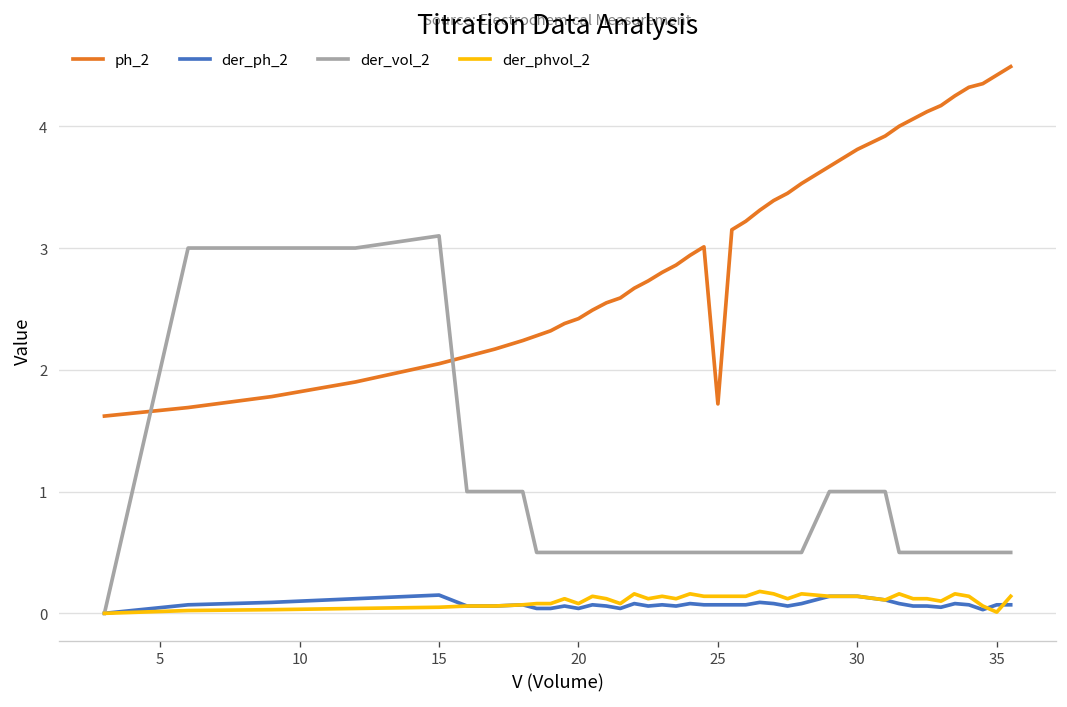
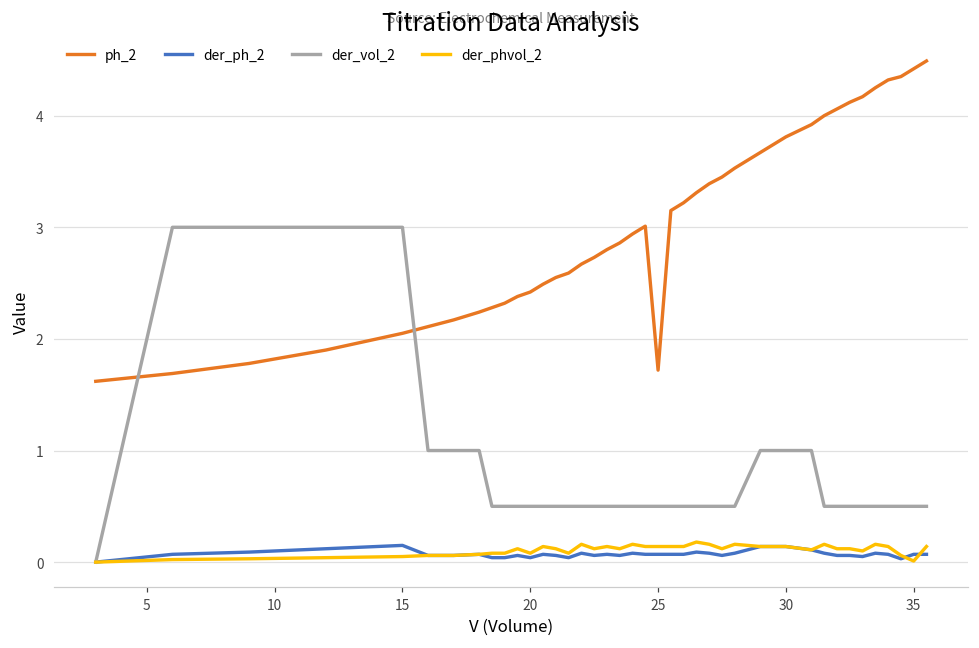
der_vol_2, 15: 3.1 -> 3.0
